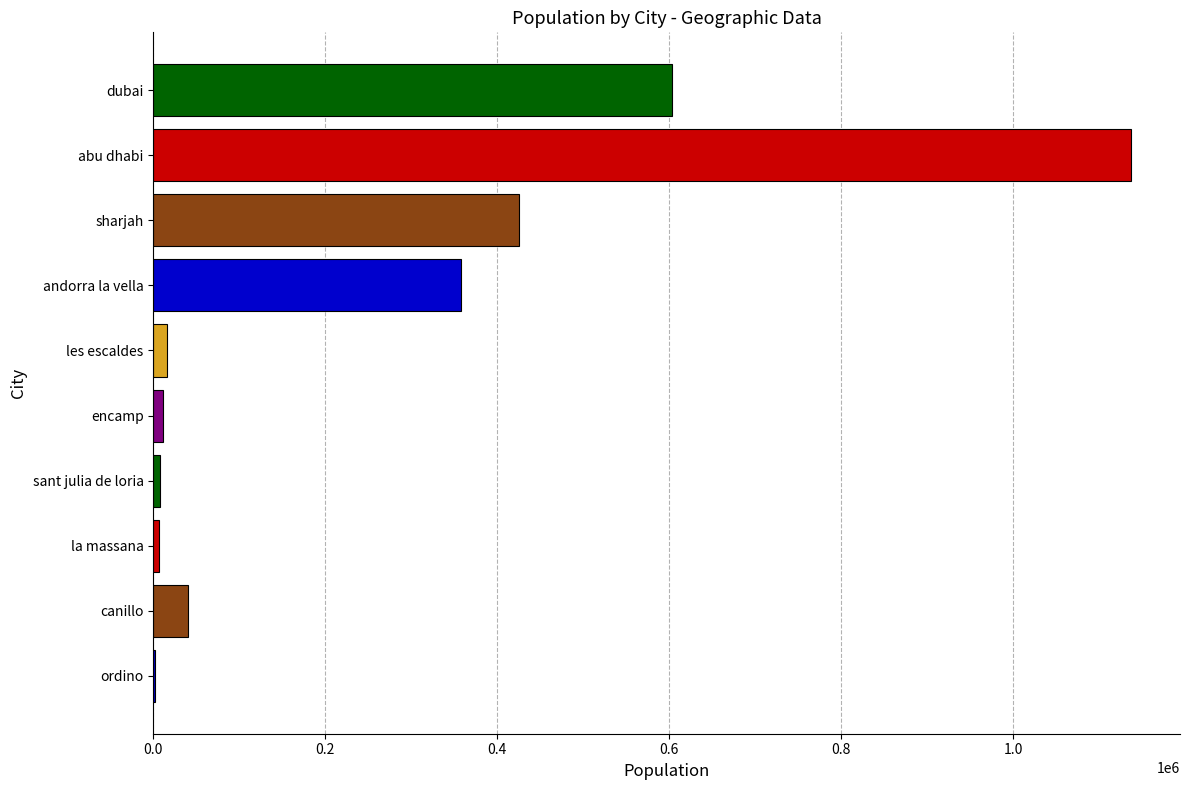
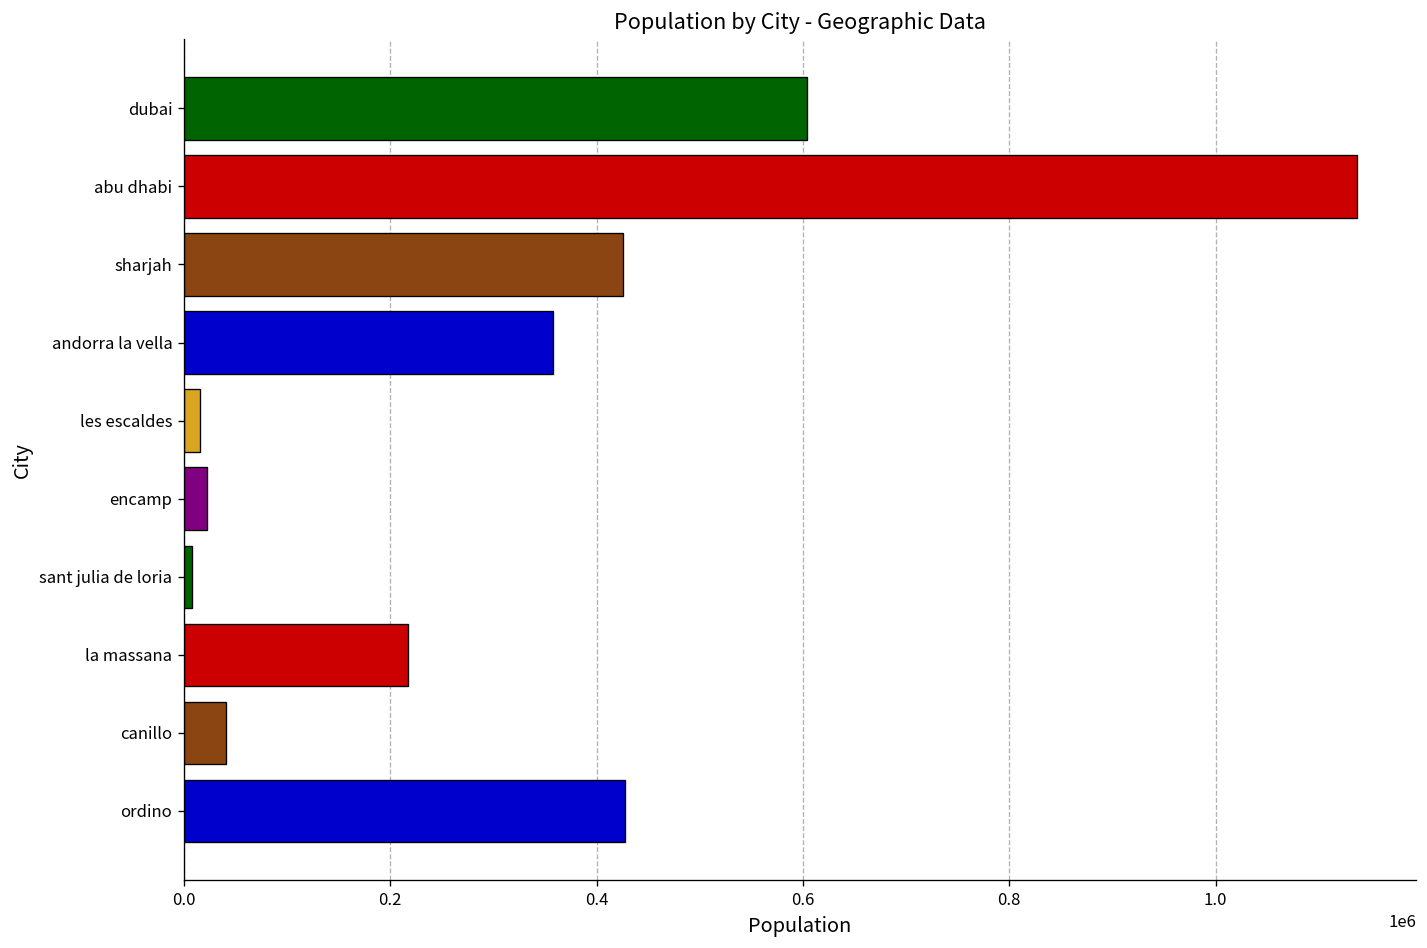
encamp: 10000 -> 20000
la massana: 10000 -> 220000
ordino: 0 -> 430000
